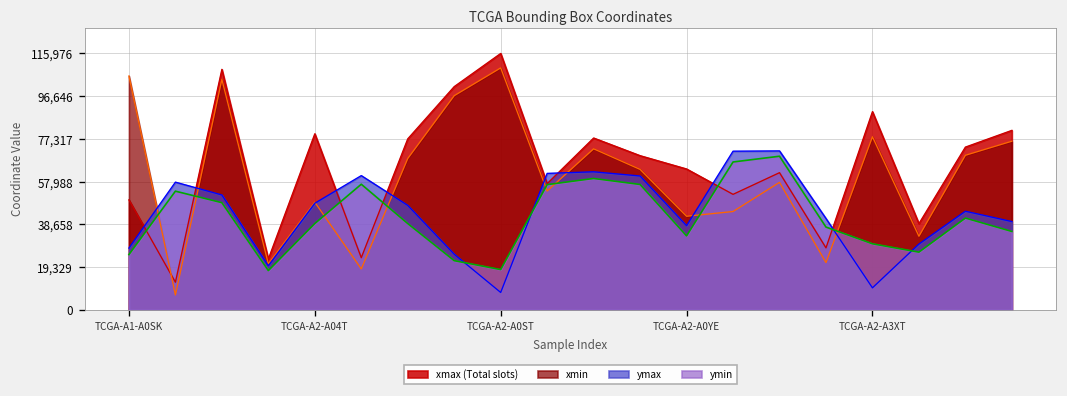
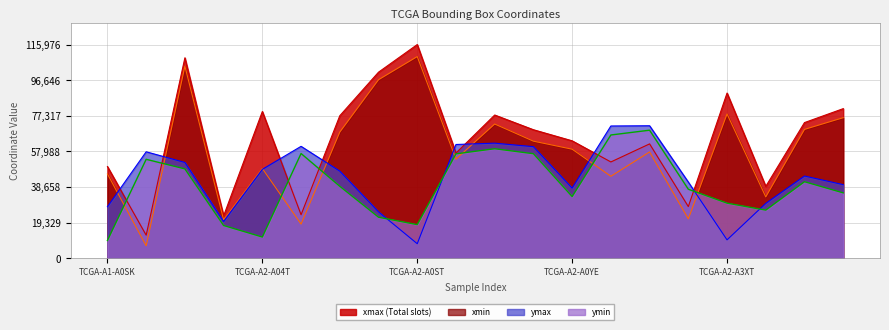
xmin, TCGA-A1-A0SK: 106,000 -> 46,000
ymin, TCGA-A1-A0SK: 25,000 -> 10,000
ymin, TCGA-A2-A04T: 39,000 -> 12,000
xmin, TCGA-A2-A0YE: 42,000 -> 59,000
